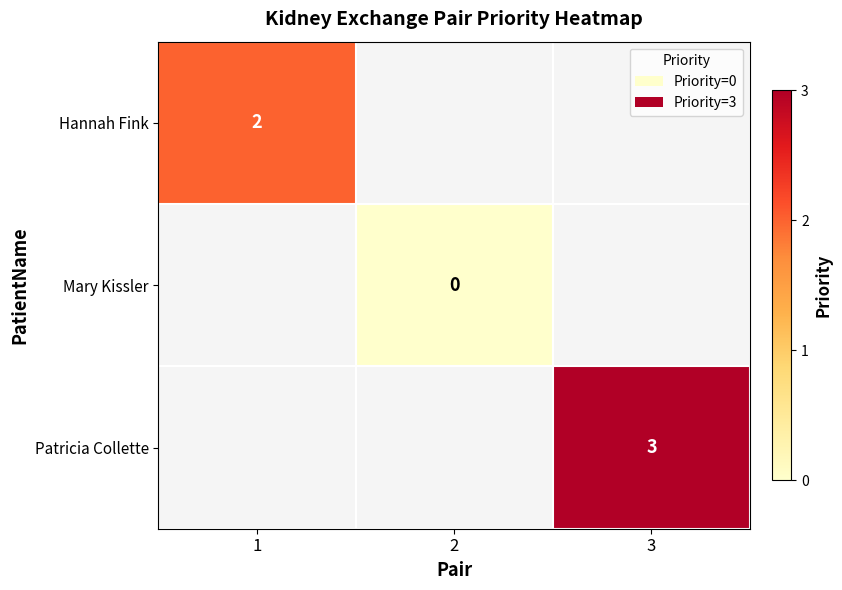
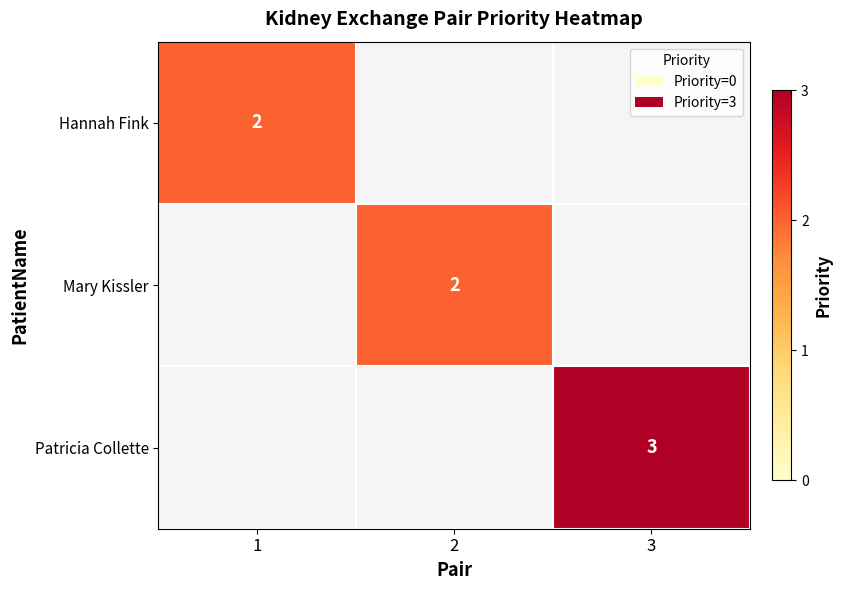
Mary Kissler, 2: 0 -> 2
